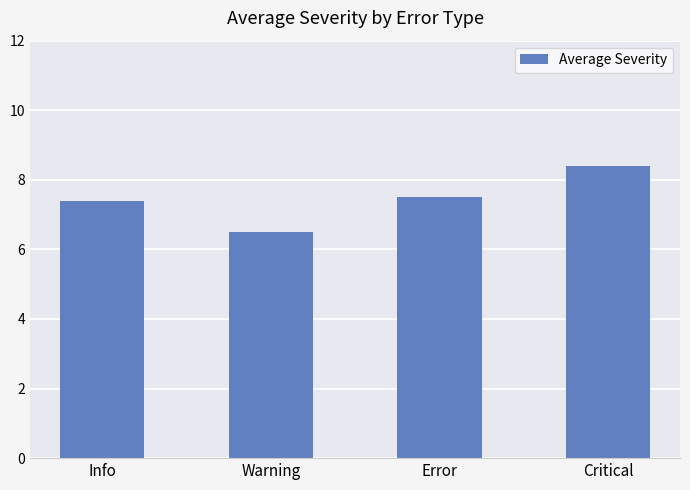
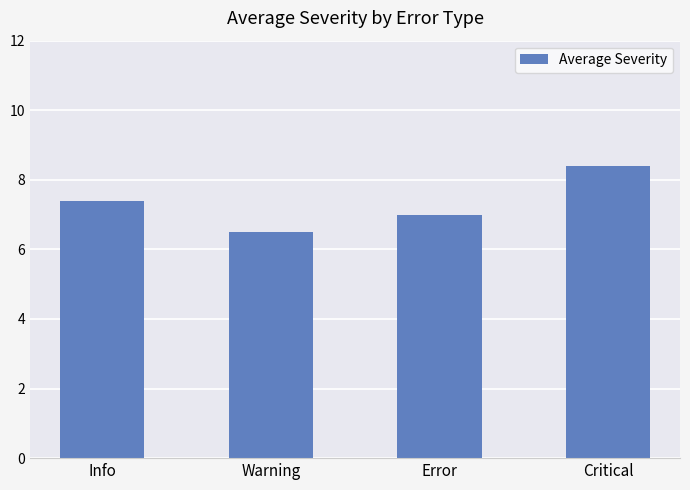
Error: 7.5 -> 7.0
